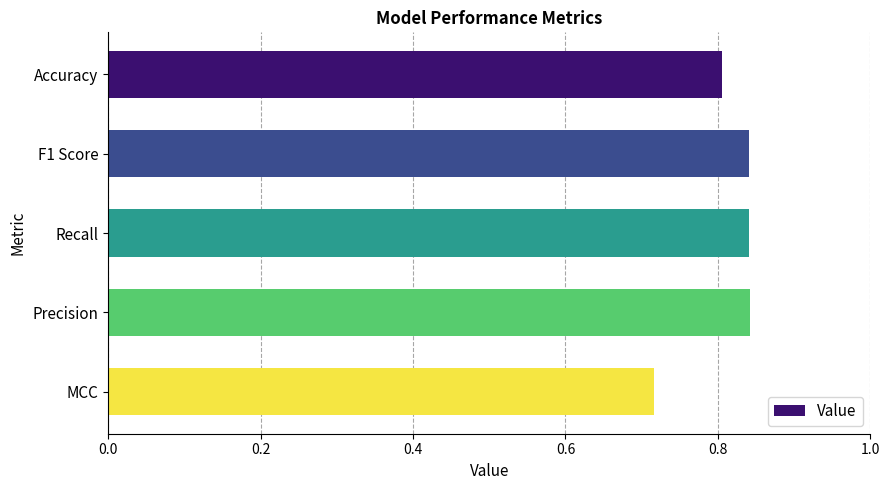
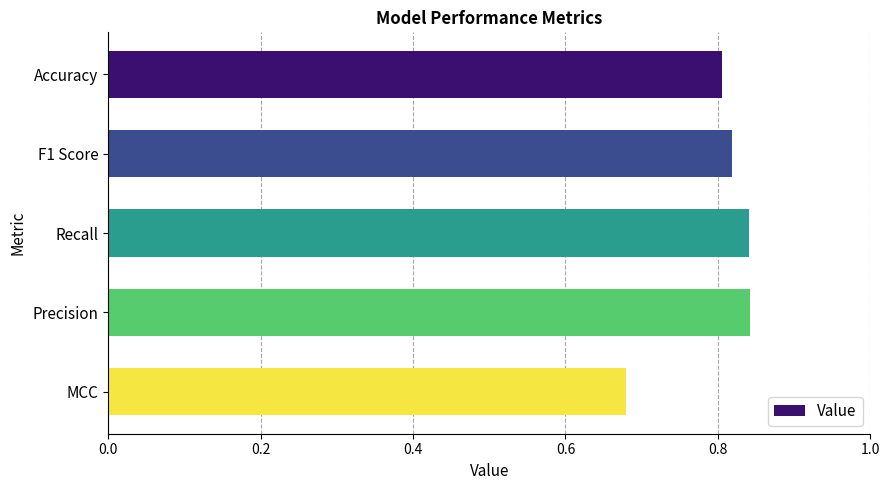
F1 Score: 0.84 -> 0.82
MCC: 0.72 -> 0.68
